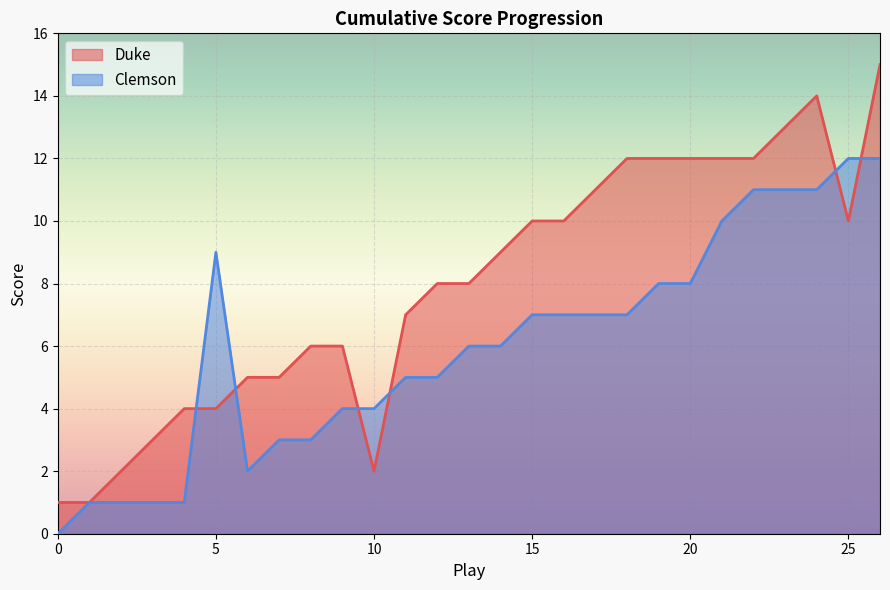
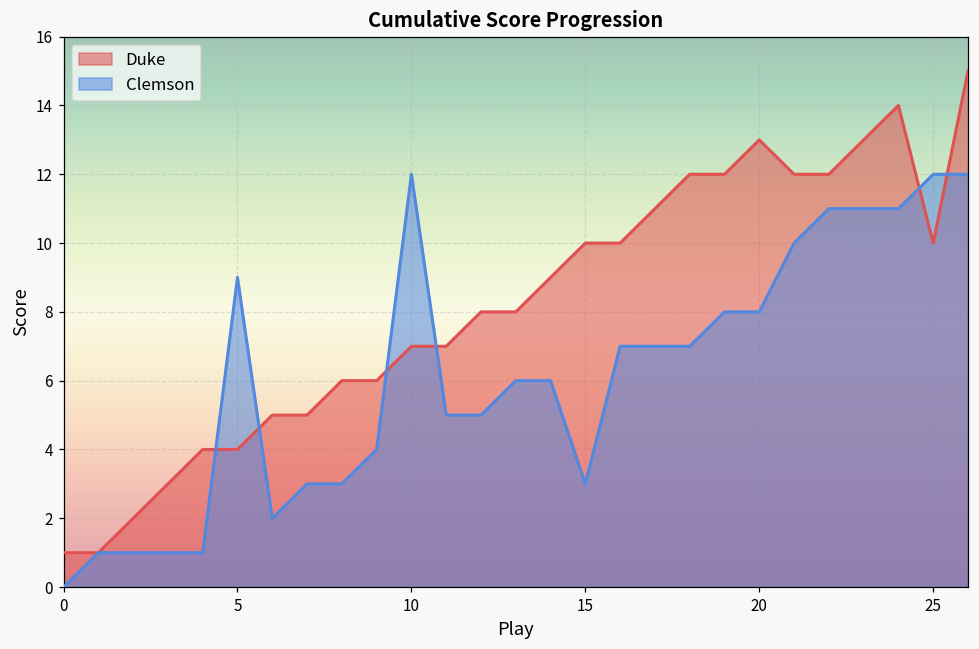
Duke, 10: 2 -> 7
Clemson, 10: 4 -> 12
Clemson, 15: 7 -> 3
Duke, 20: 12 -> 13
